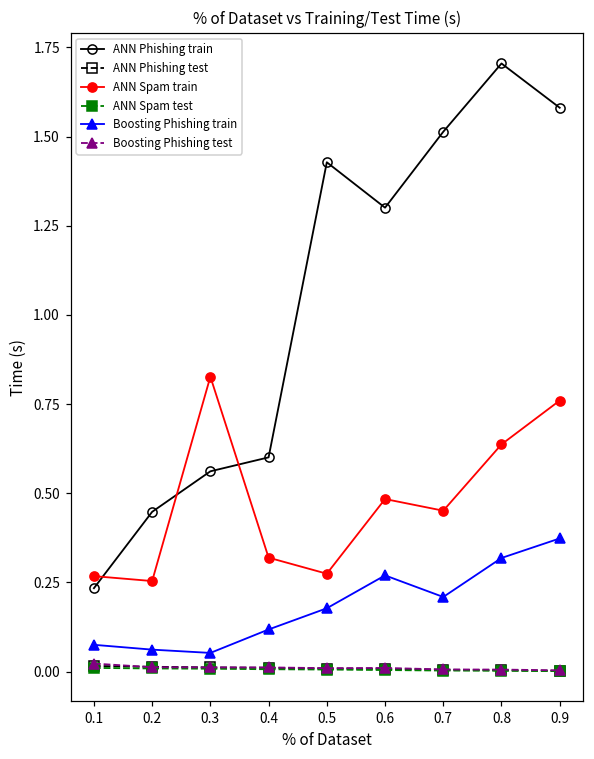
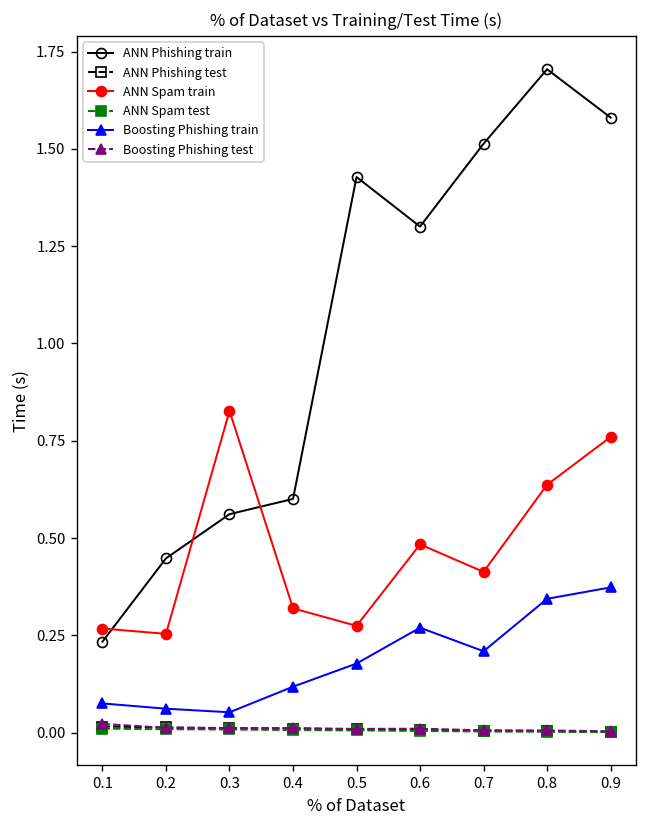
ANN Spam train, 0.7: 0.45 -> 0.41
Boosting Phishing train, 0.8: 0.32 -> 0.34
